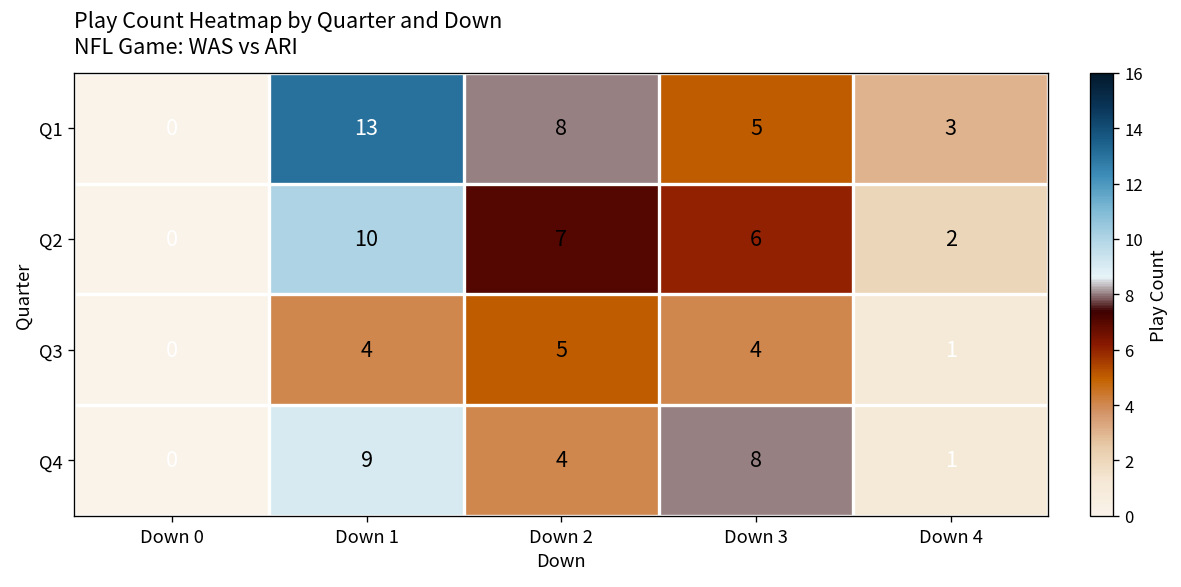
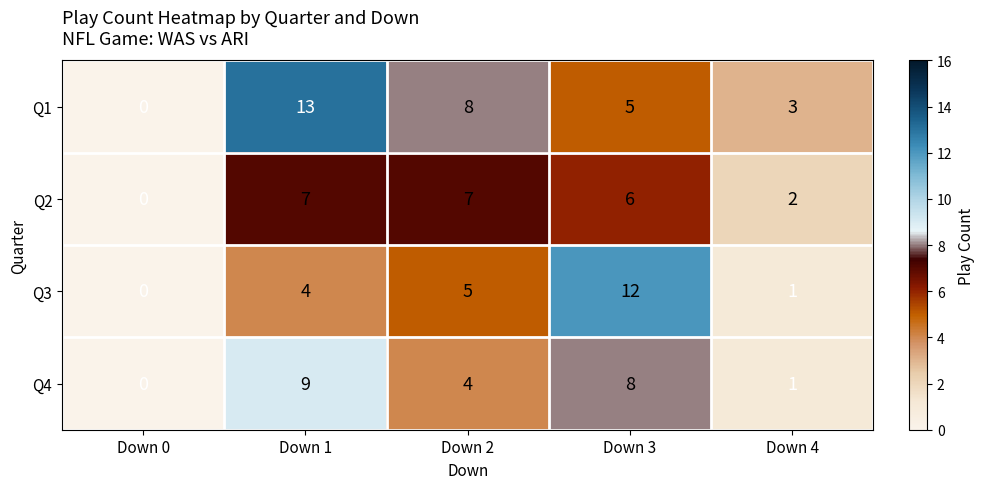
Q2, Down 1: 10 -> 7
Q3, Down 3: 4 -> 12
